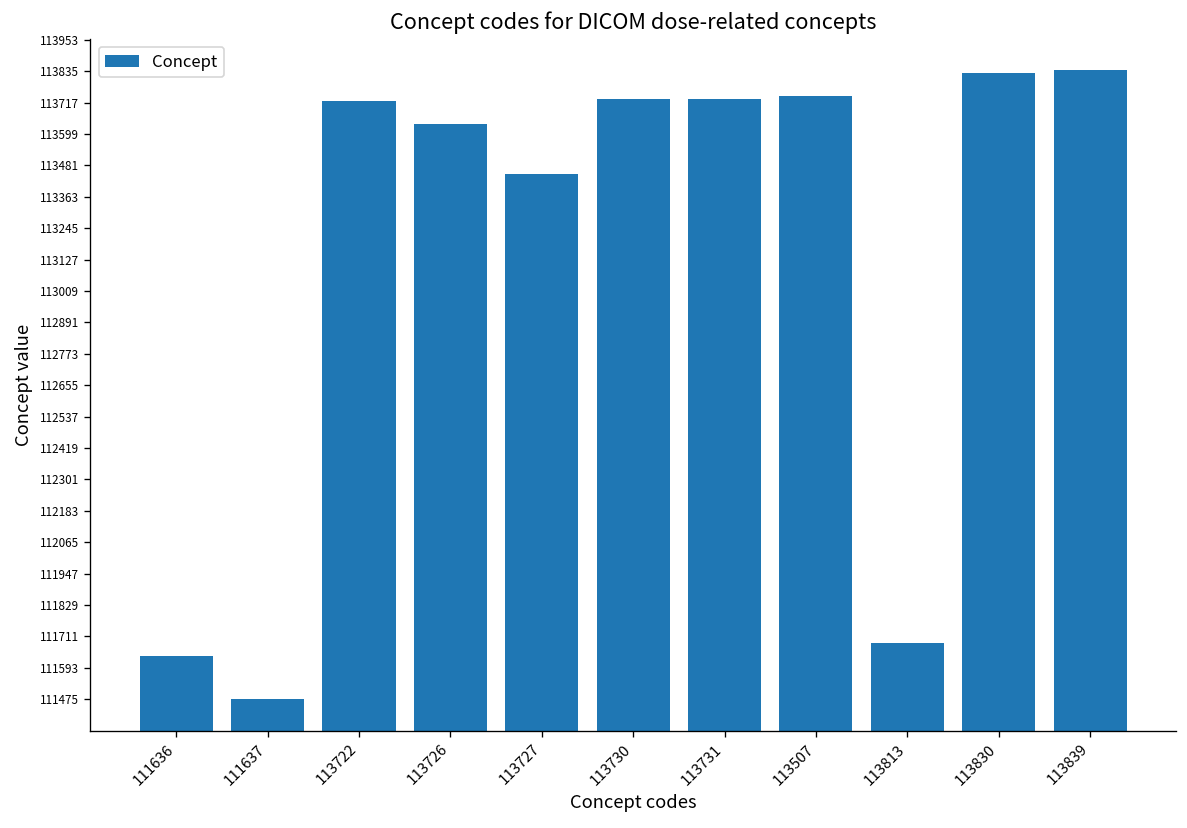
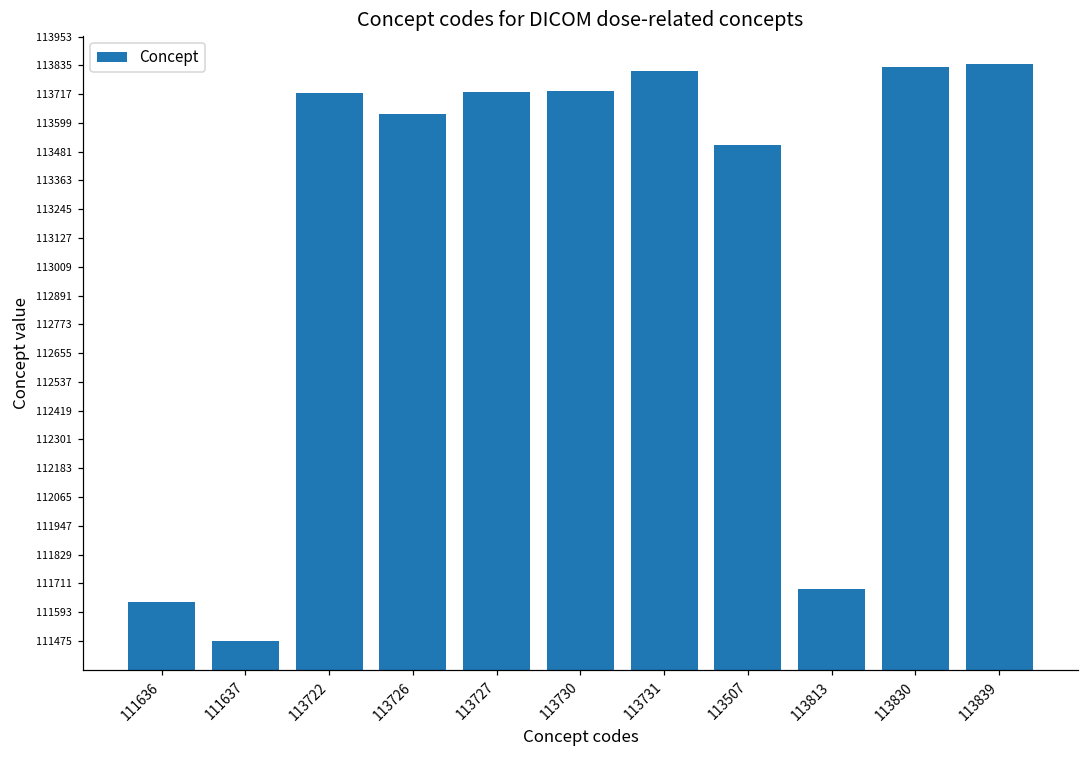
113727: 113450 -> 113730
113731: 113730 -> 113810
113507: 113740 -> 113510
